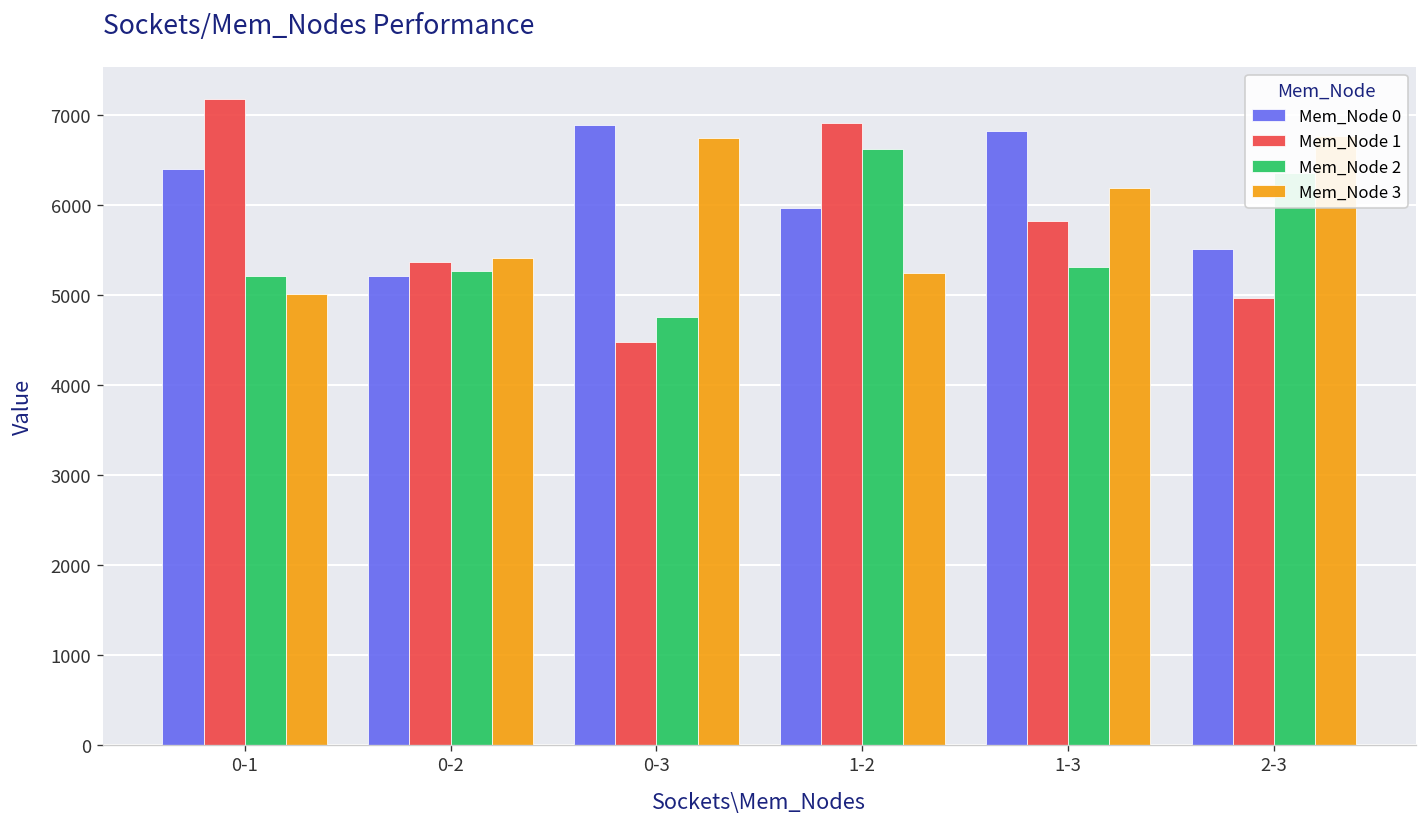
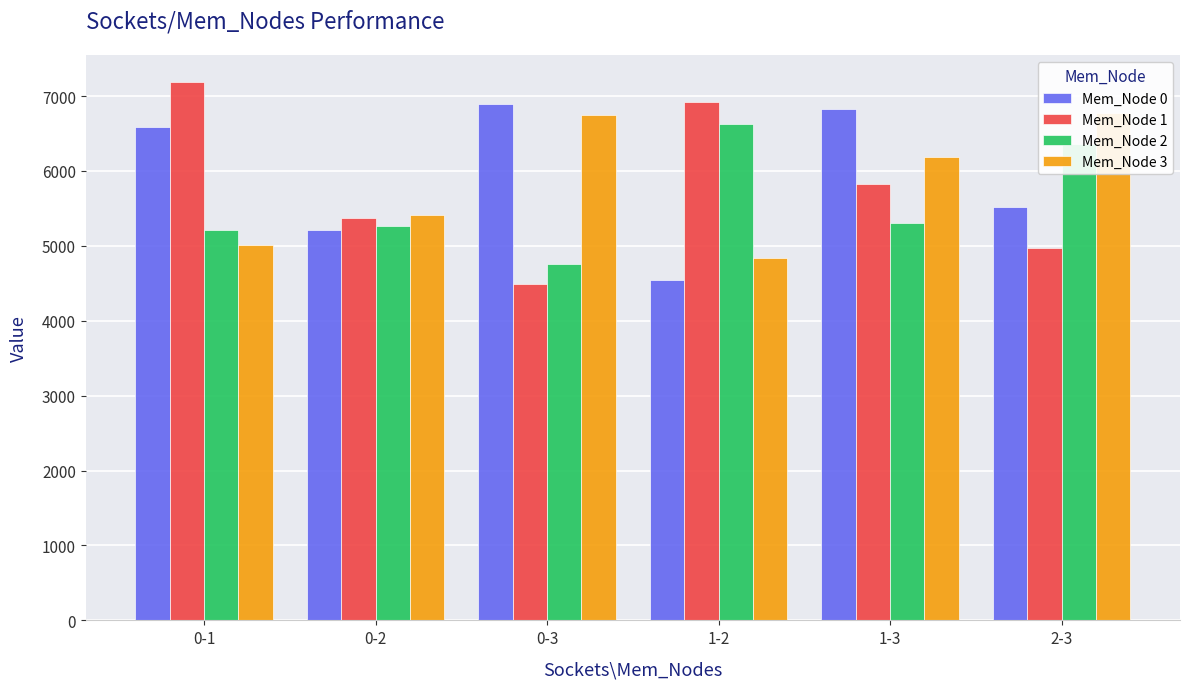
Mem_Node 0, 0-1: 6400 -> 6600
Mem_Node 0, 1-2: 6000 -> 4500
Mem_Node 3, 1-2: 5300 -> 4800
